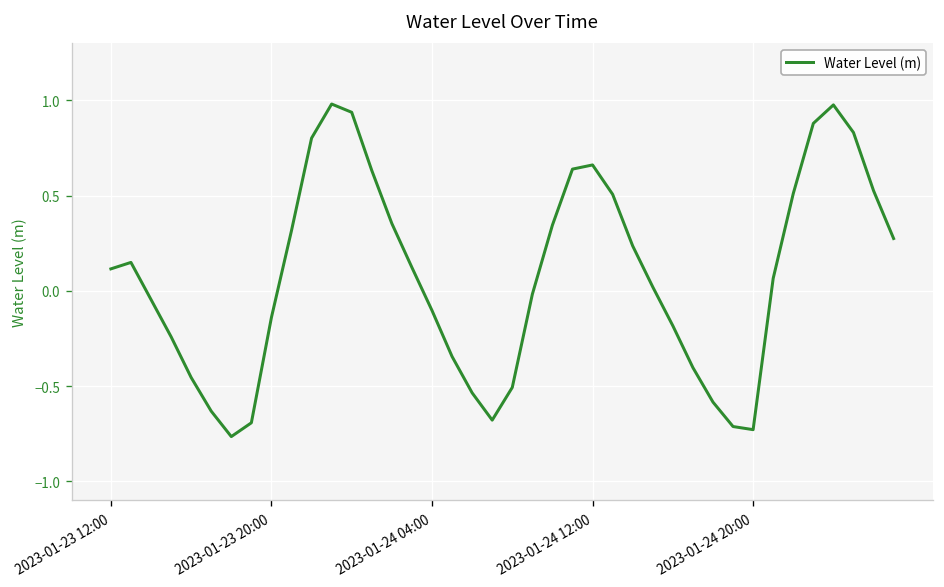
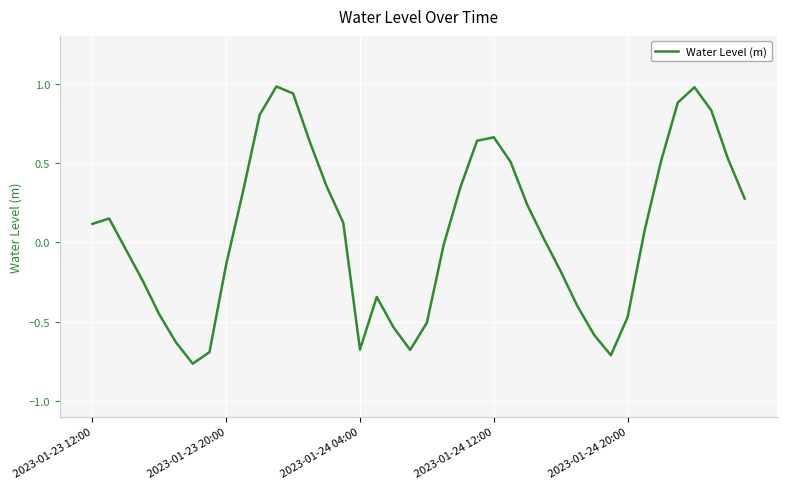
2023-01-24 04:00: -0.10 -> -0.68
2023-01-24 20:00: -0.73 -> -0.47
